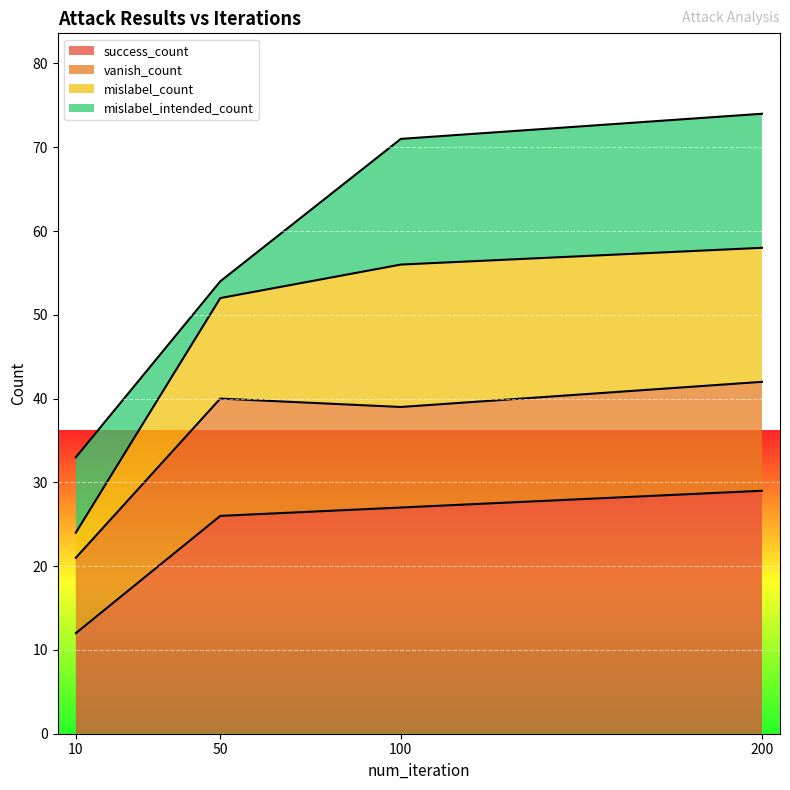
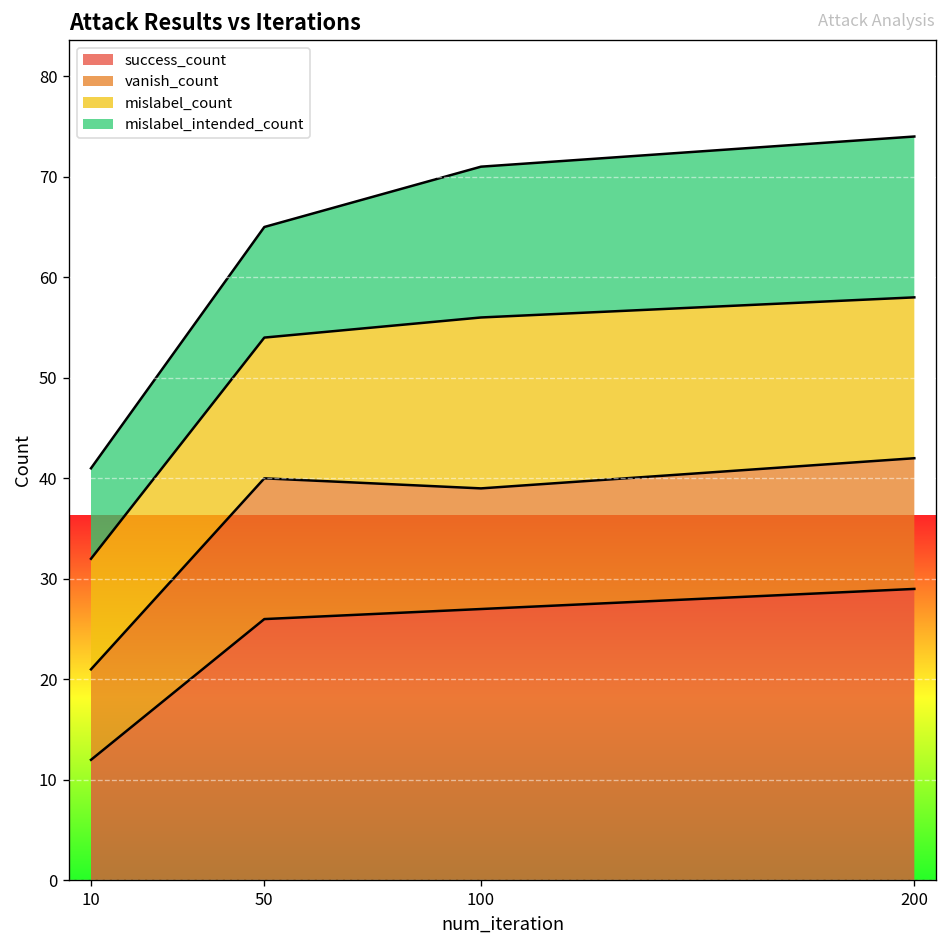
mislabel_count, 10: 3 -> 11
mislabel_count, 50: 12 -> 14
mislabel_intended_count, 50: 2 -> 11
